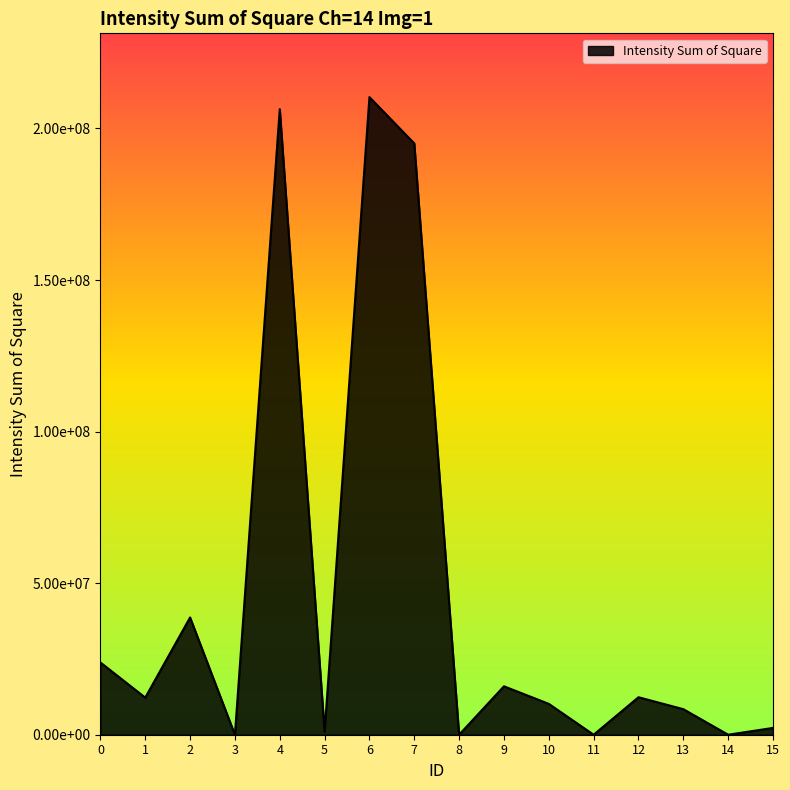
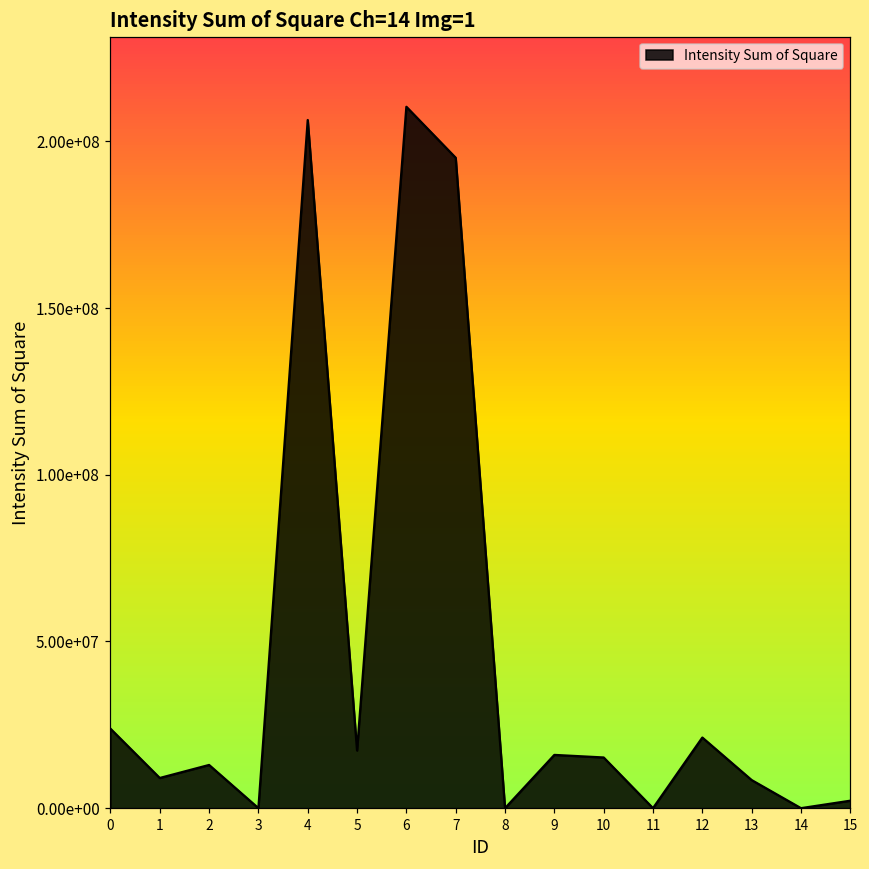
1: 12000000 -> 9000000
2: 39000000 -> 13000000
5: 1000000 -> 17000000
10: 10000000 -> 15000000
12: 12000000 -> 21000000
